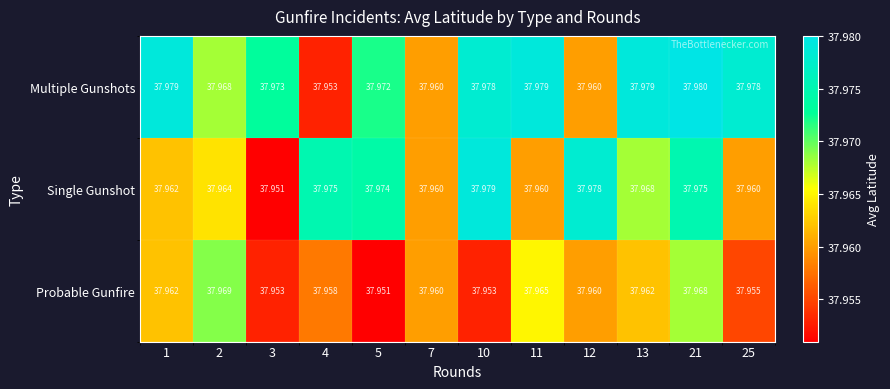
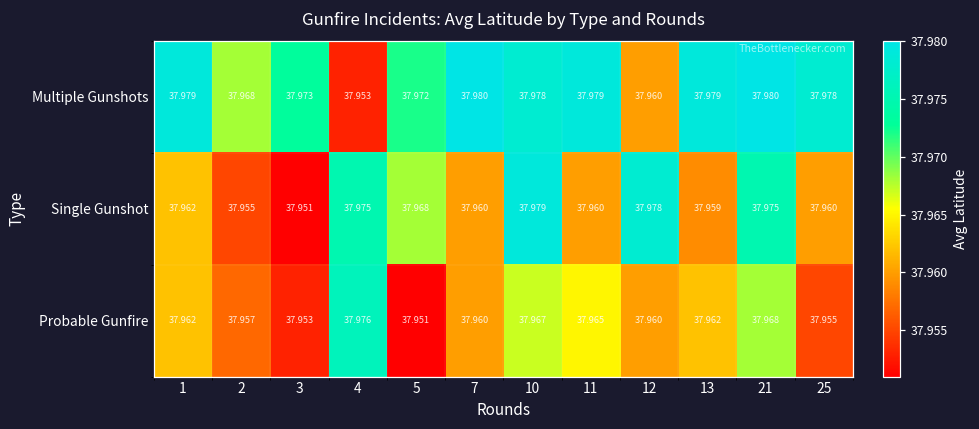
Multiple Gunshots, 7: 37.960 -> 37.980
Single Gunshot, 2: 37.964 -> 37.955
Single Gunshot, 5: 37.974 -> 37.968
Single Gunshot, 13: 37.968 -> 37.959
Probable Gunfire, 2: 37.969 -> 37.957
Probable Gunfire, 4: 37.958 -> 37.976
Probable Gunfire, 10: 37.953 -> 37.967
